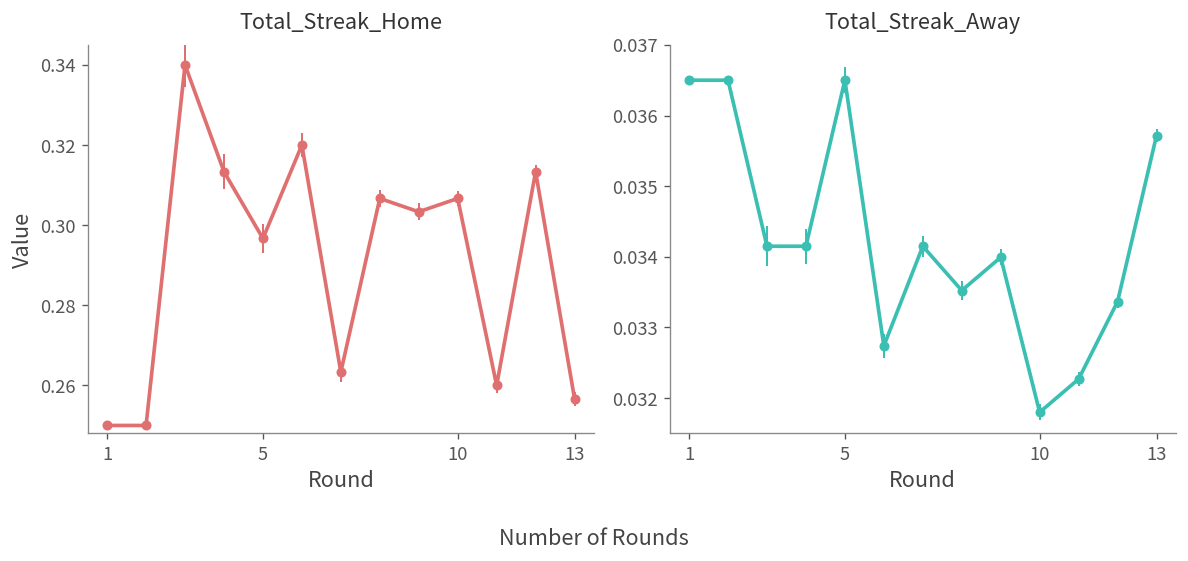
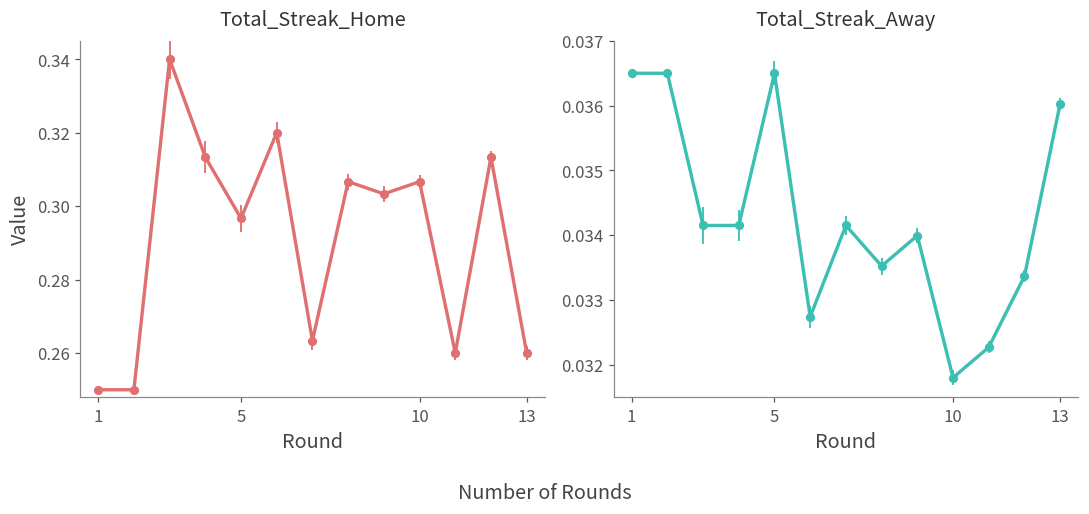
Total_Streak_Home, 13: 0.257 -> 0.260
Total_Streak_Away, 13: 0.0357 -> 0.0360
